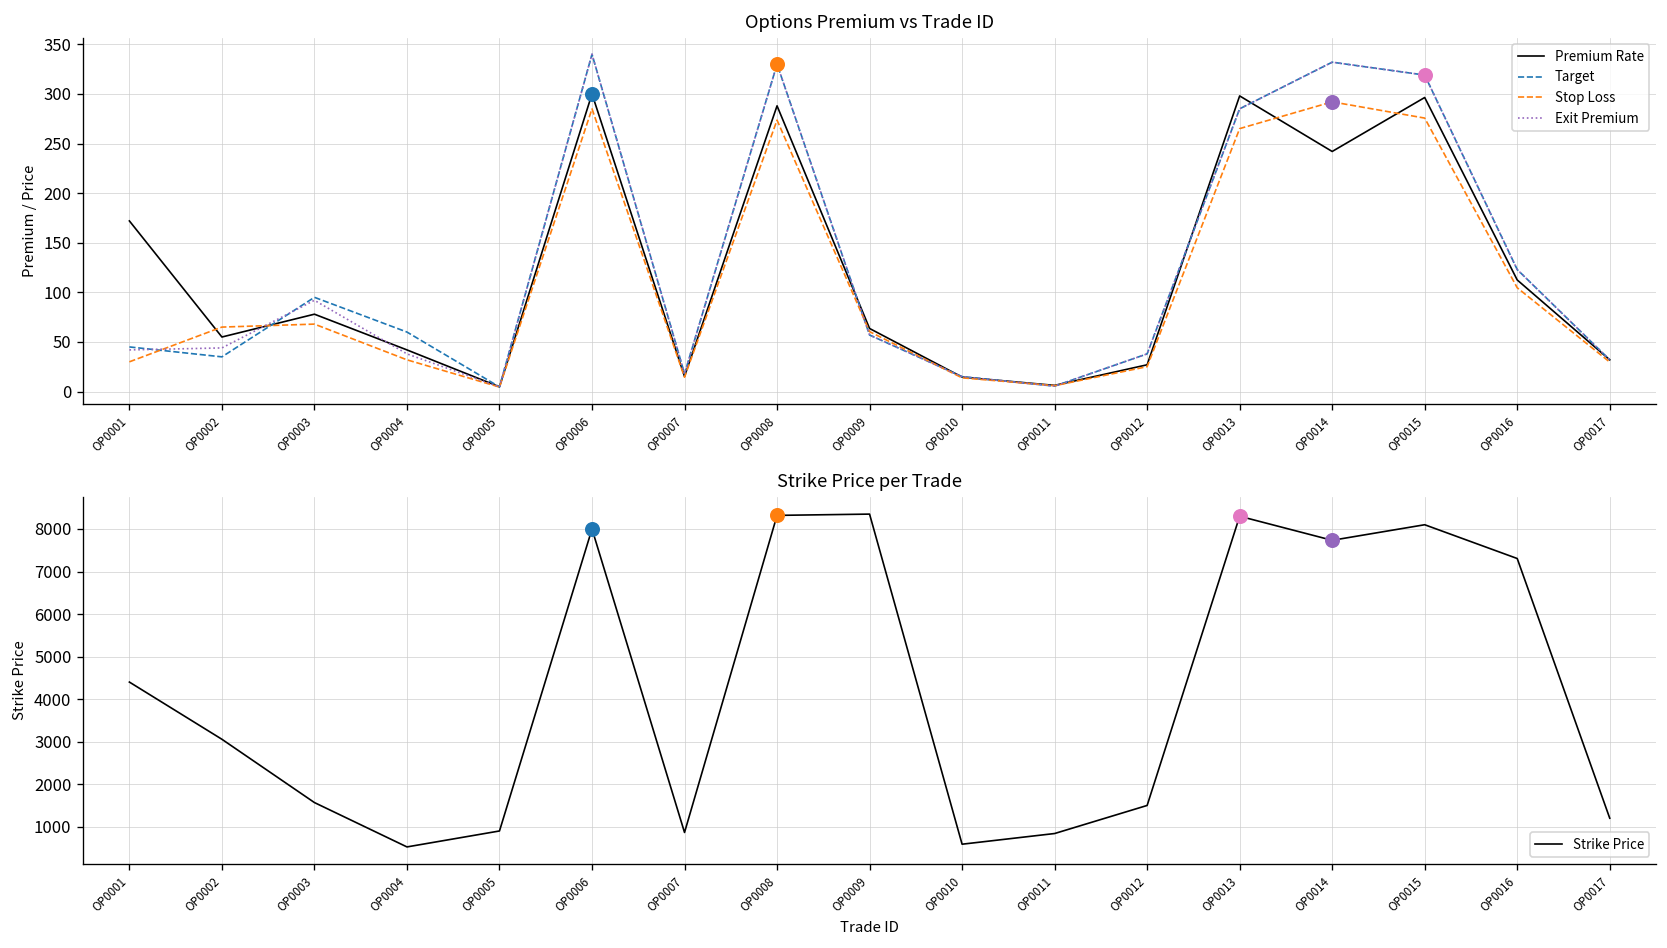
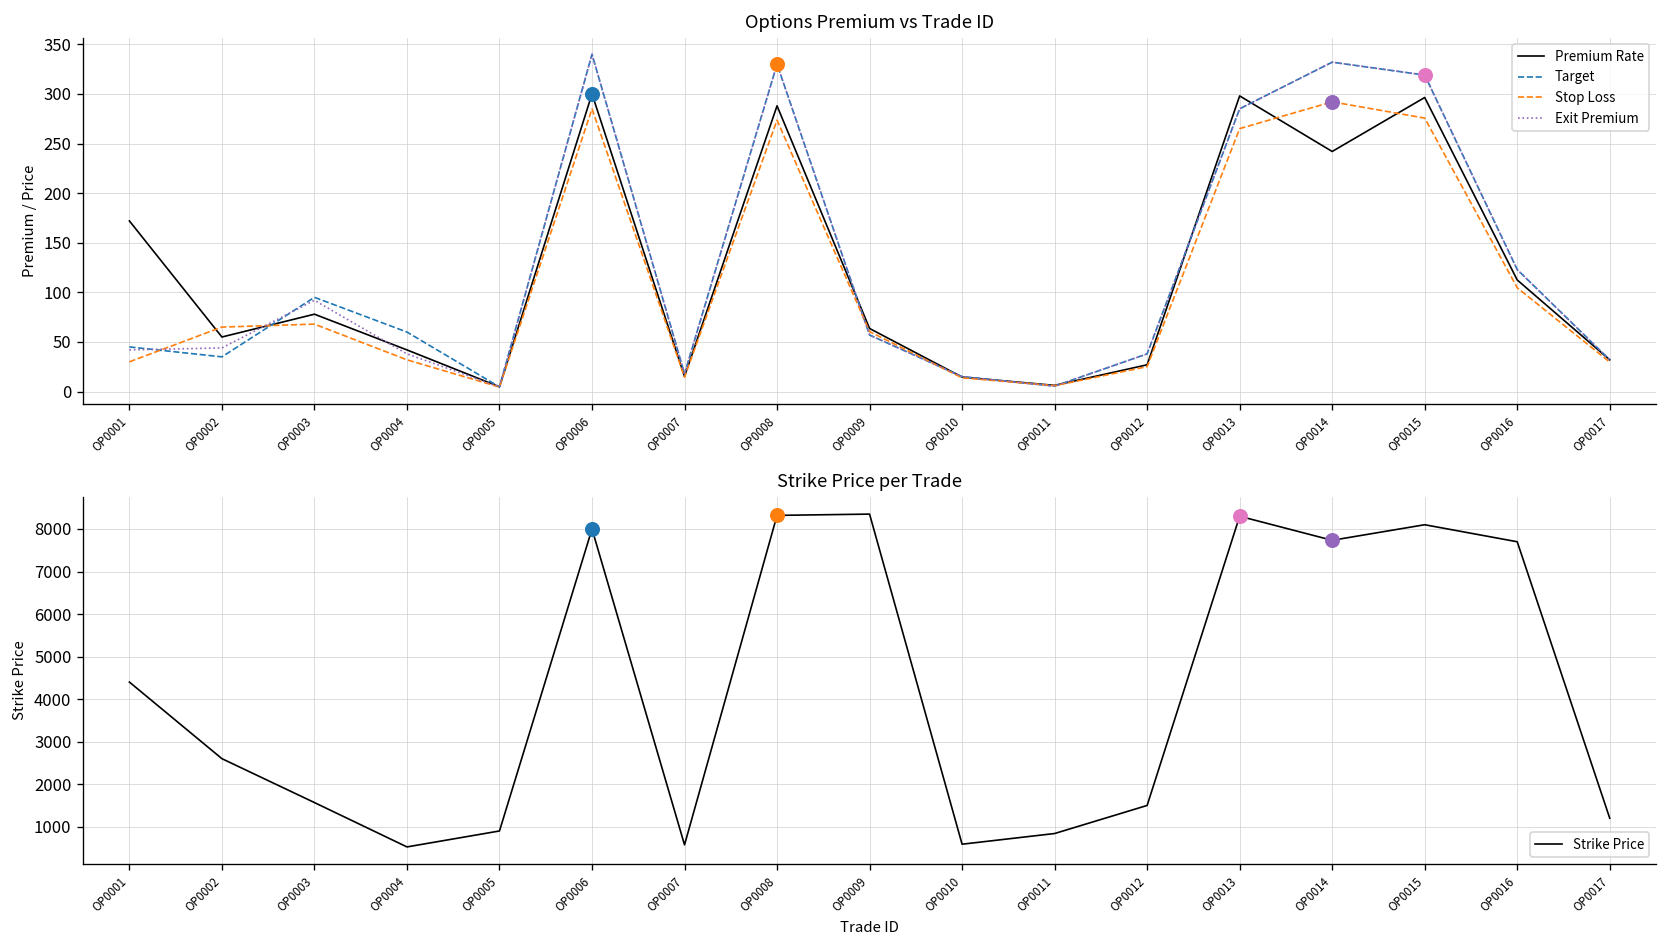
Strike Price per Trade, Strike Price, OP0002: 3100 -> 2600
Strike Price per Trade, Strike Price, OP0007: 900 -> 600
Strike Price per Trade, Strike Price, OP0016: 7300 -> 7700
